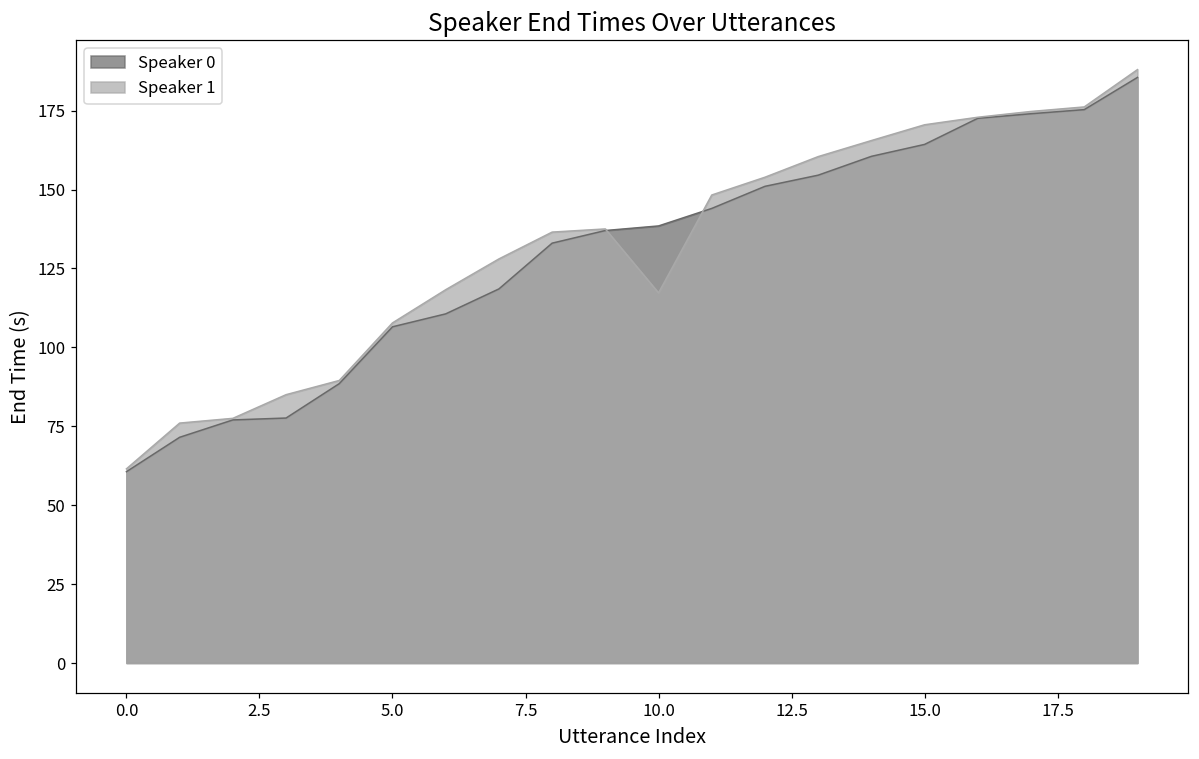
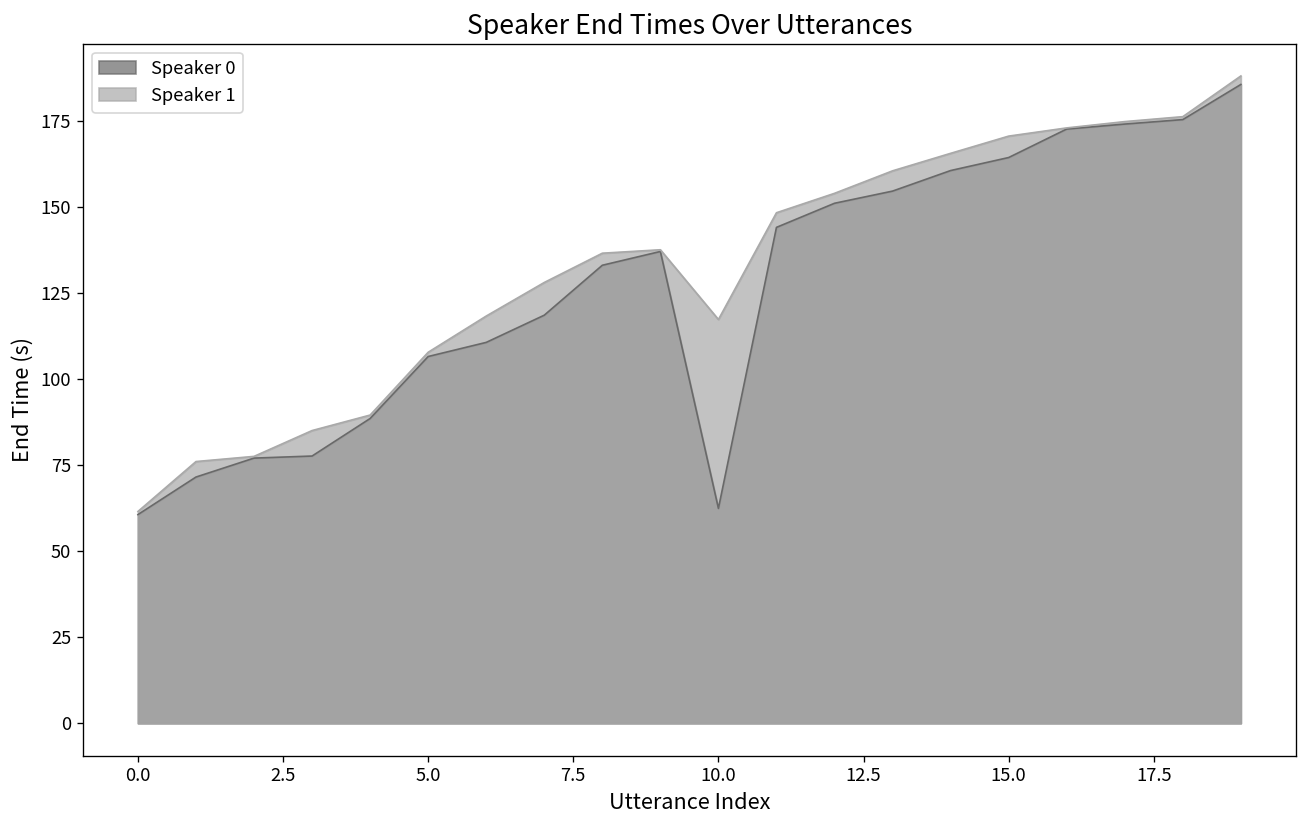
Speaker 0, 10.0: 138 -> 62
